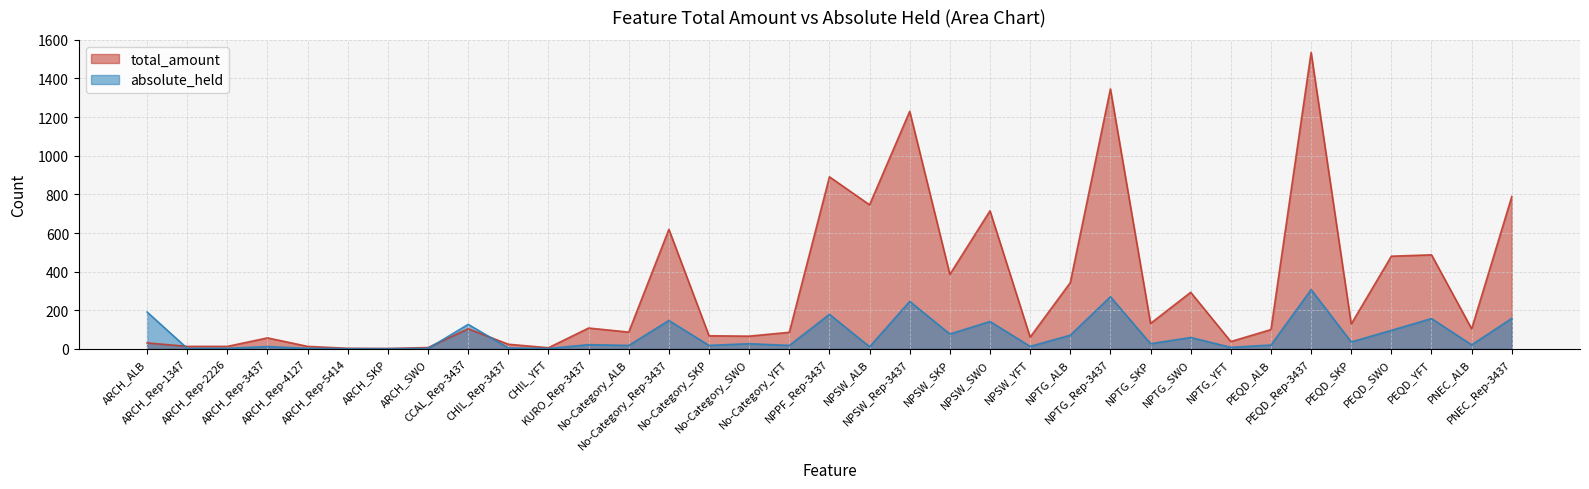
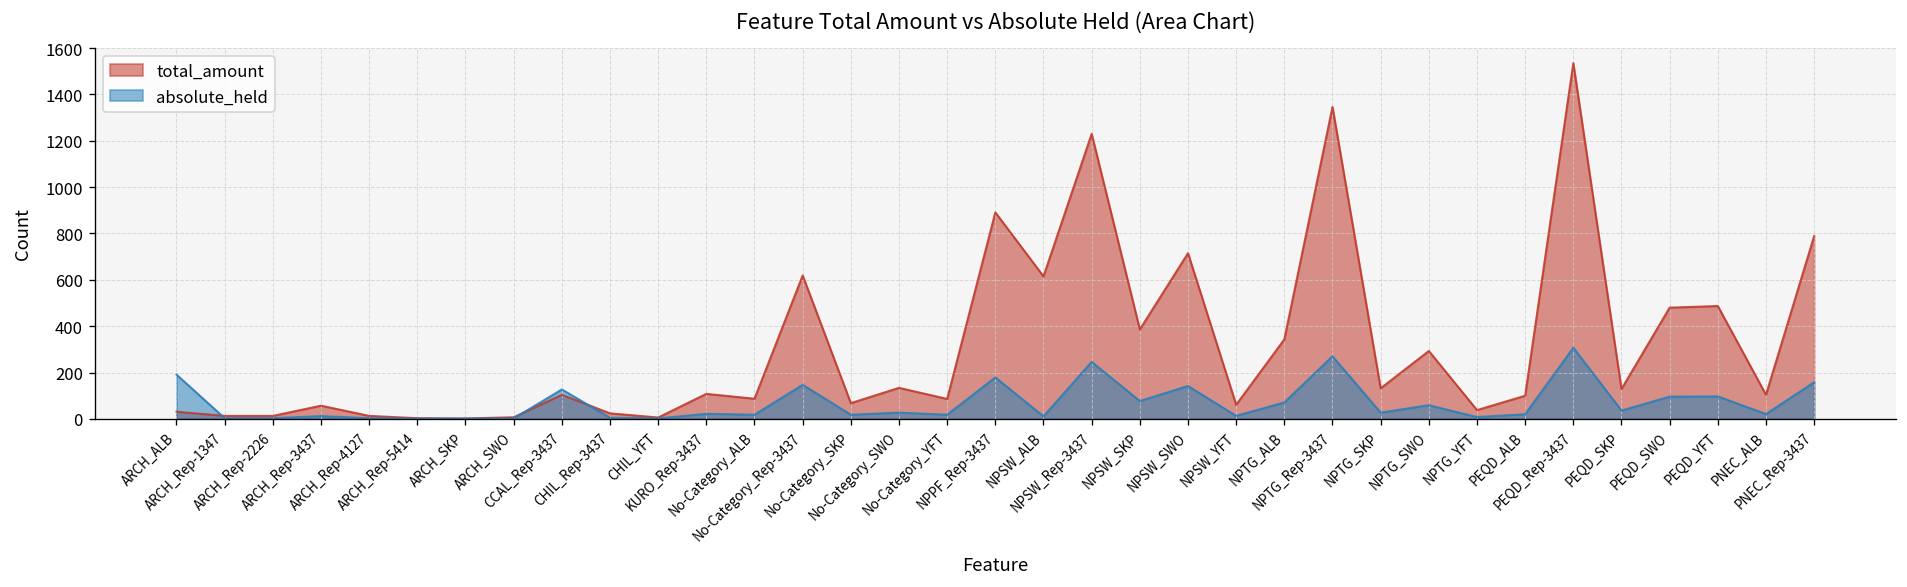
total_amount, No-Category_SWO: 70 -> 130
total_amount, NPSW_ALB: 750 -> 620
absolute_held, PEQD_YFT: 160 -> 100
